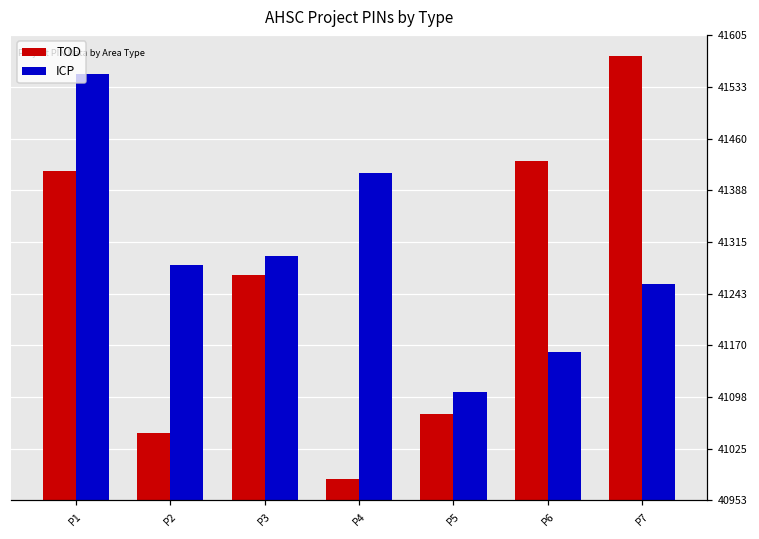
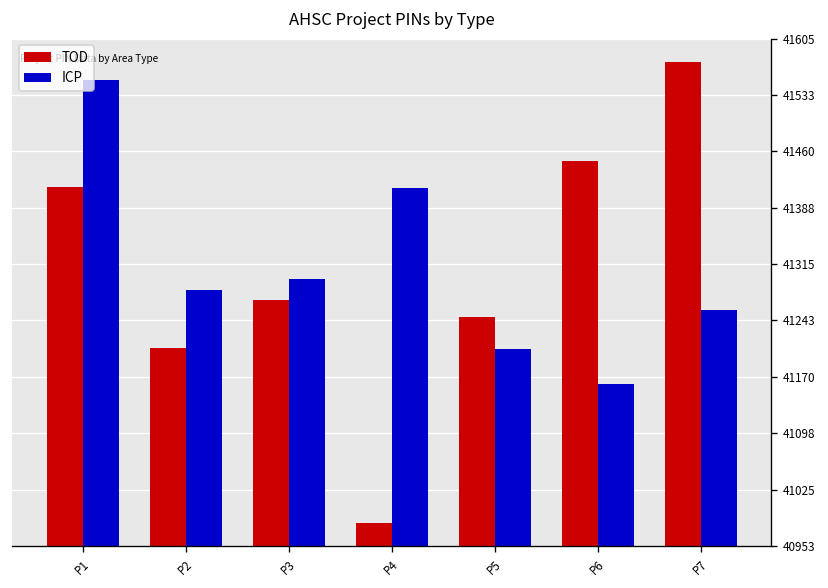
TOD, P2: 41050 -> 41210
TOD, P5: 41080 -> 41250
ICP, P5: 41110 -> 41210
TOD, P6: 41430 -> 41450
